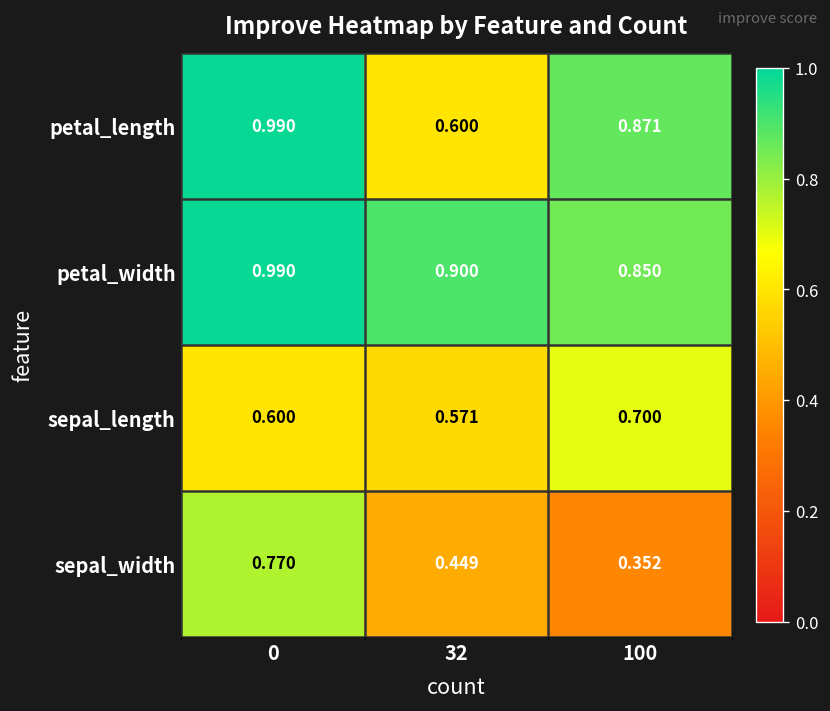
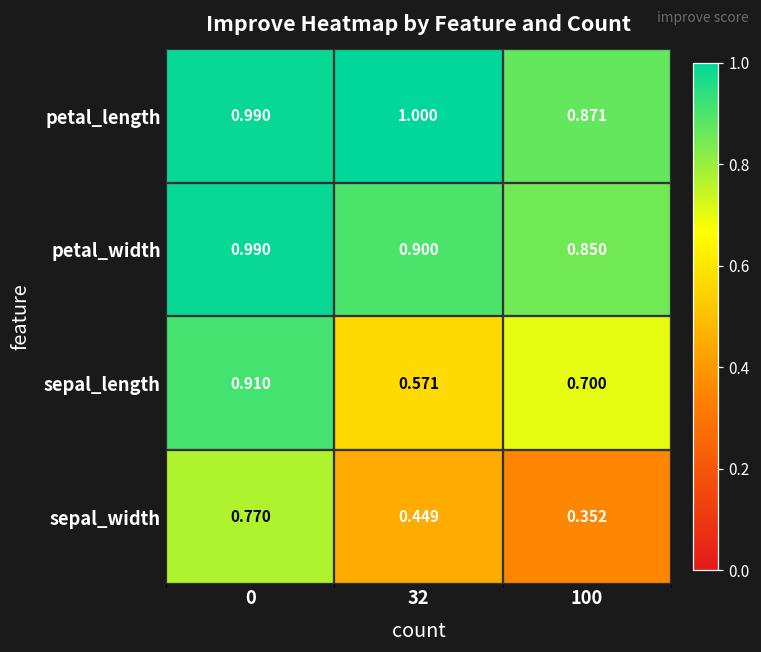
petal_length, 32: 0.600 -> 1.000
sepal_length, 0: 0.600 -> 0.910
